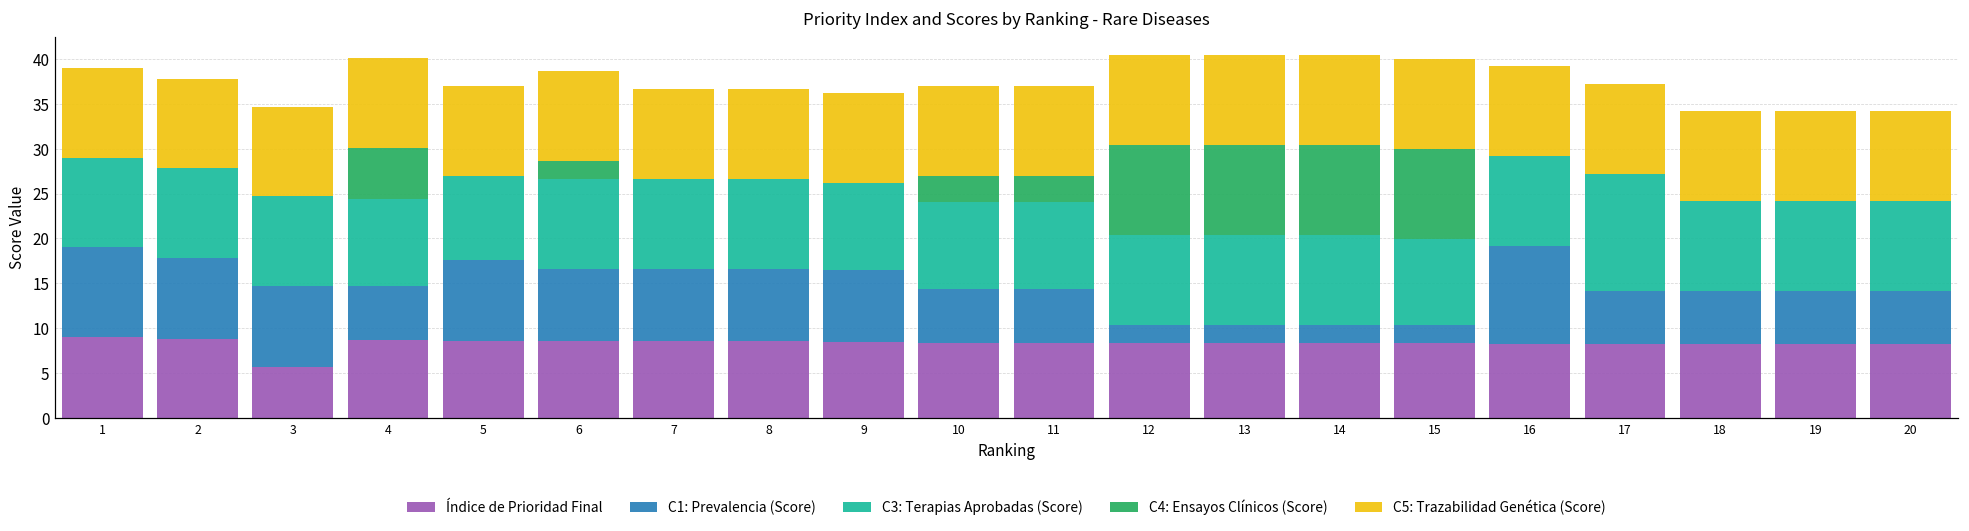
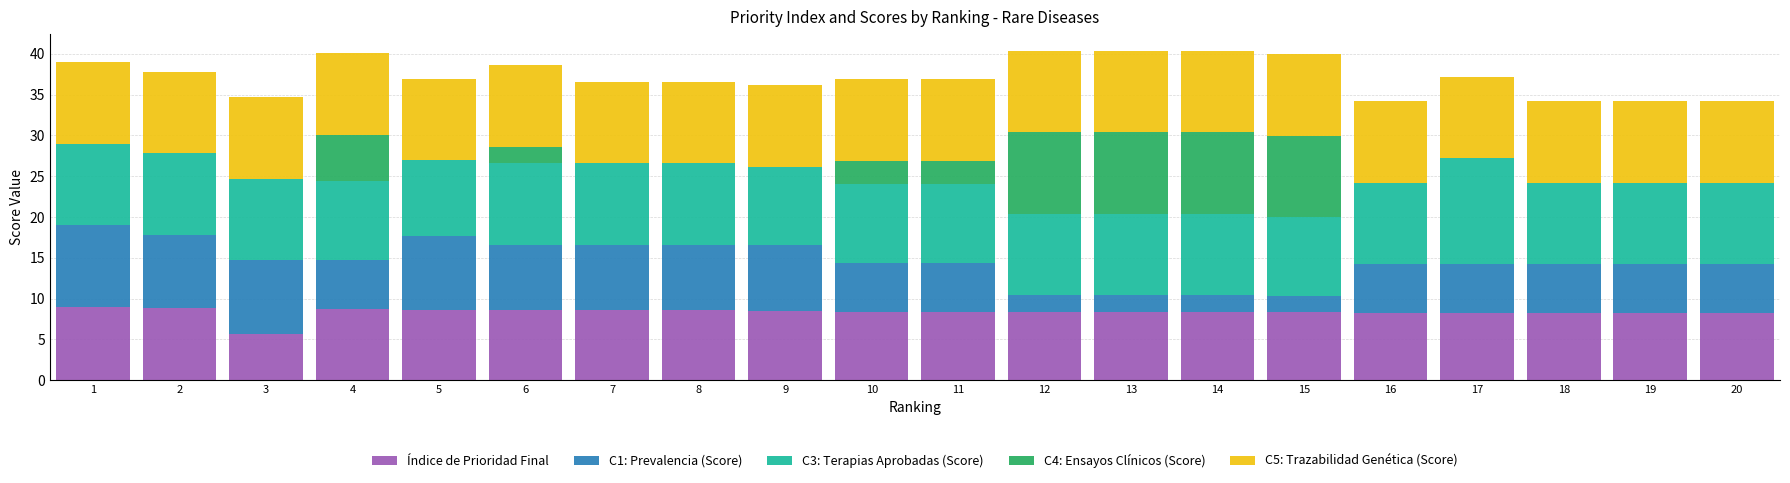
C1: Prevalencia (Score), 16: 11 -> 6
